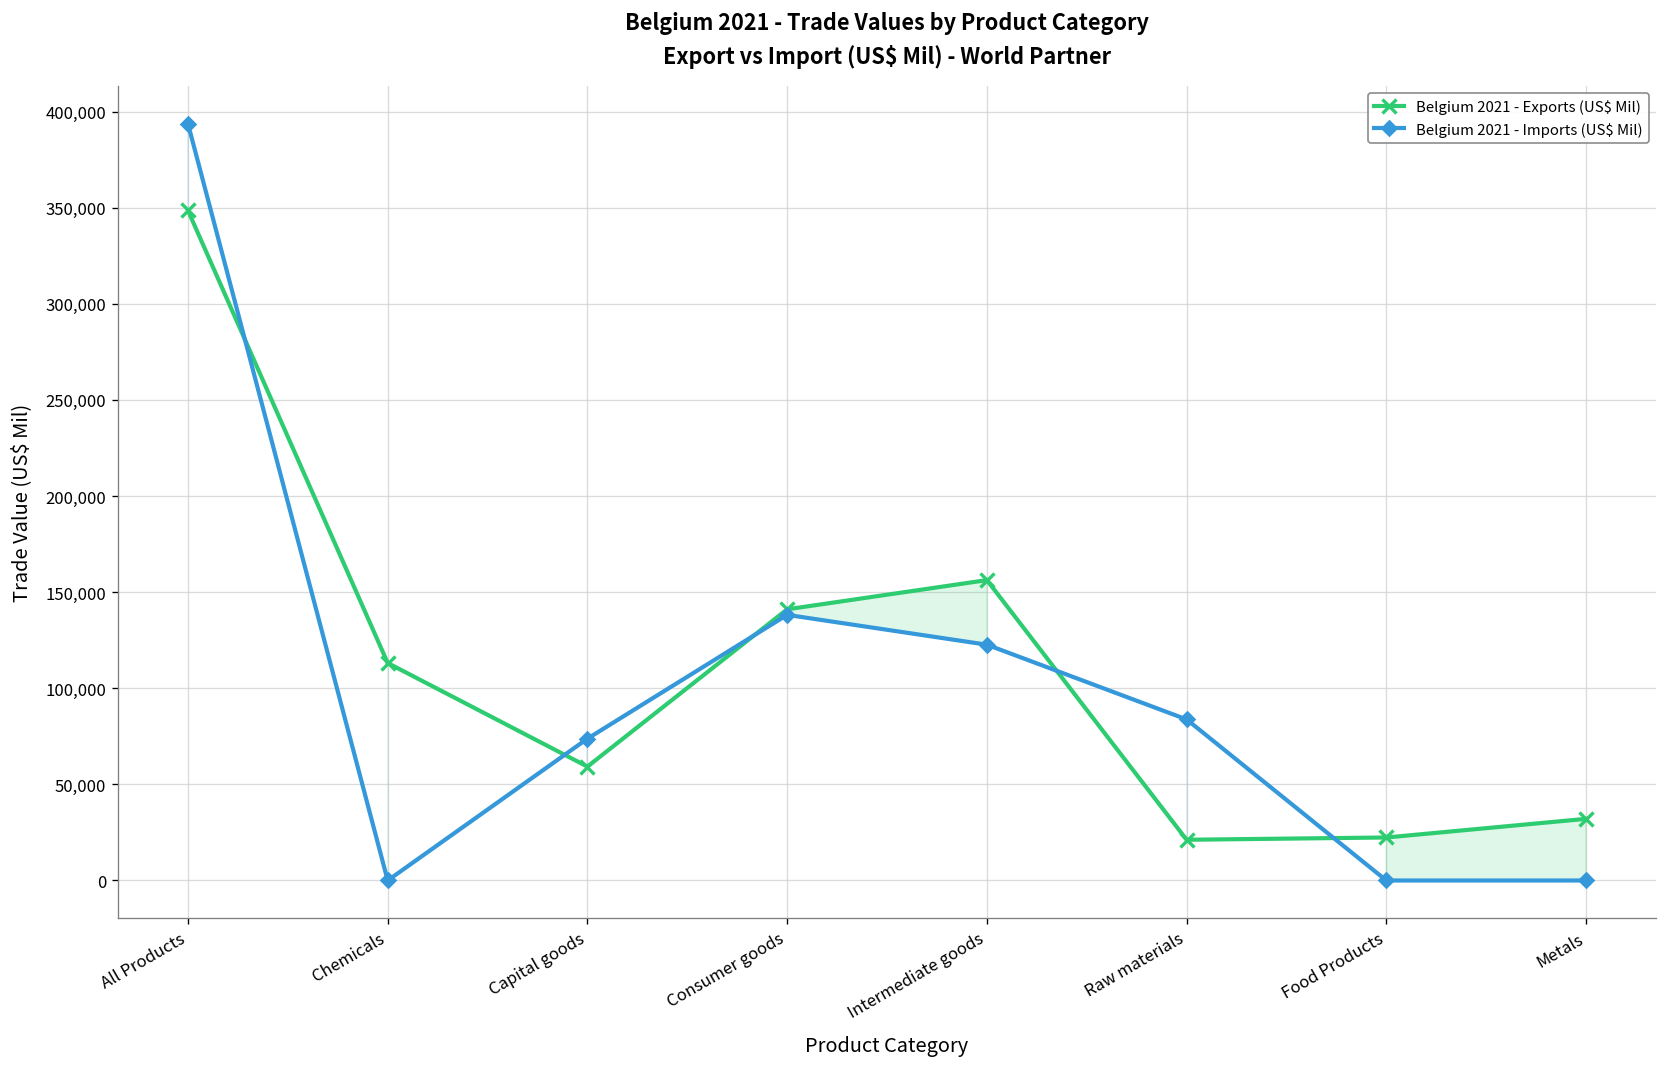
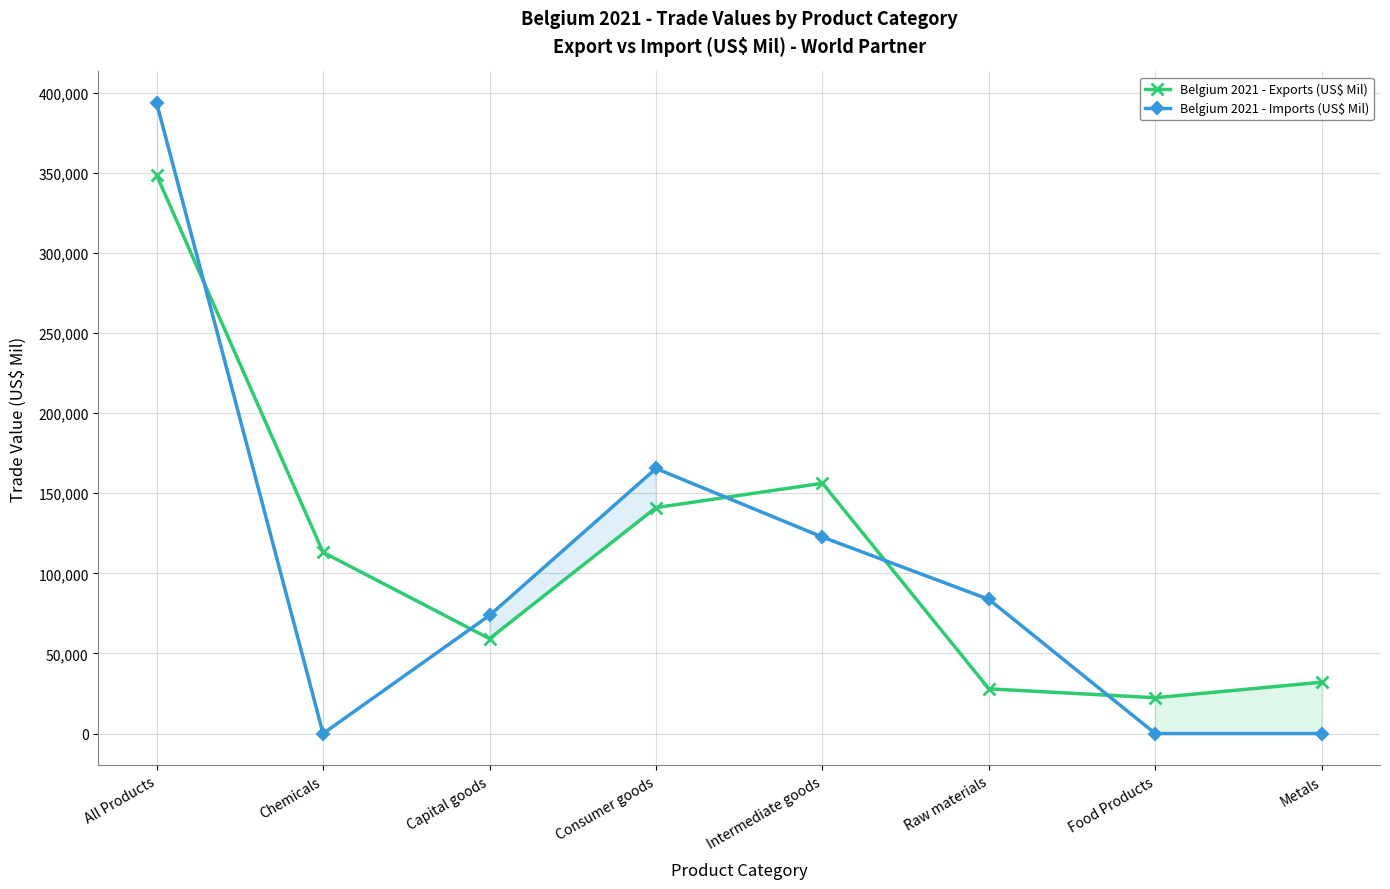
Belgium 2021 - Imports (US$ Mil), Consumer goods: 138,000 -> 165,000
Belgium 2021 - Exports (US$ Mil), Raw materials: 21,000 -> 28,000
